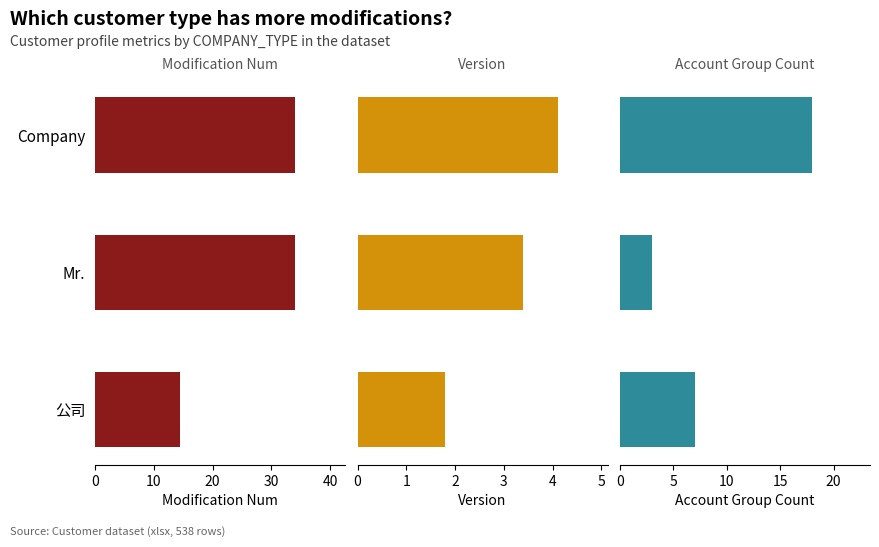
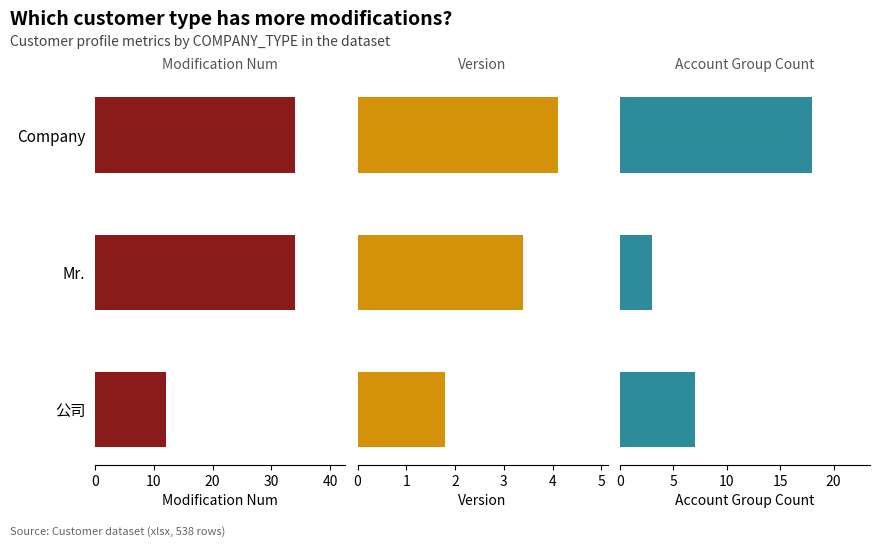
Modification Num, 公司: 15 -> 12
